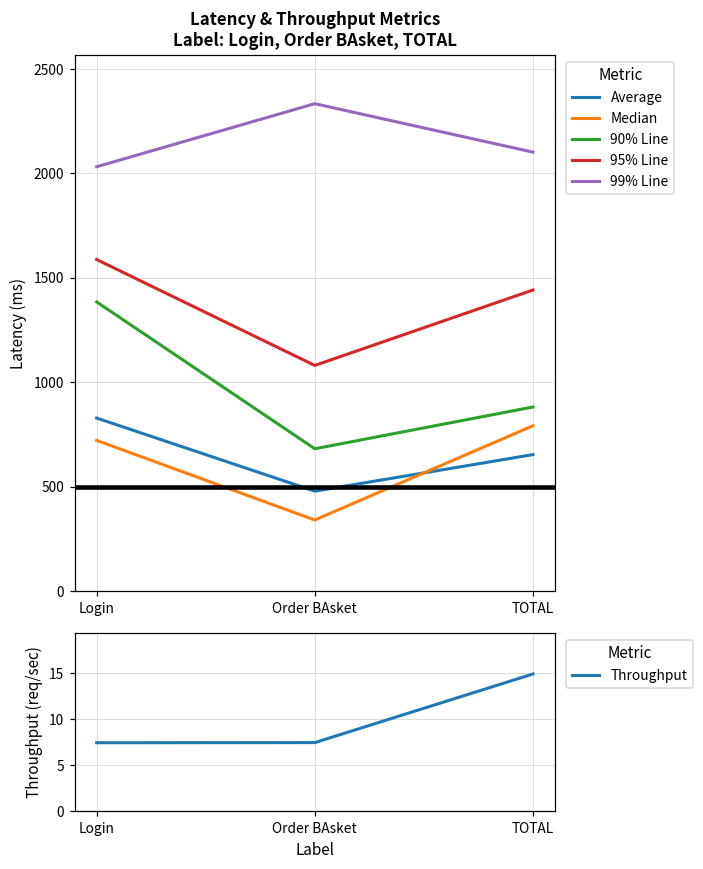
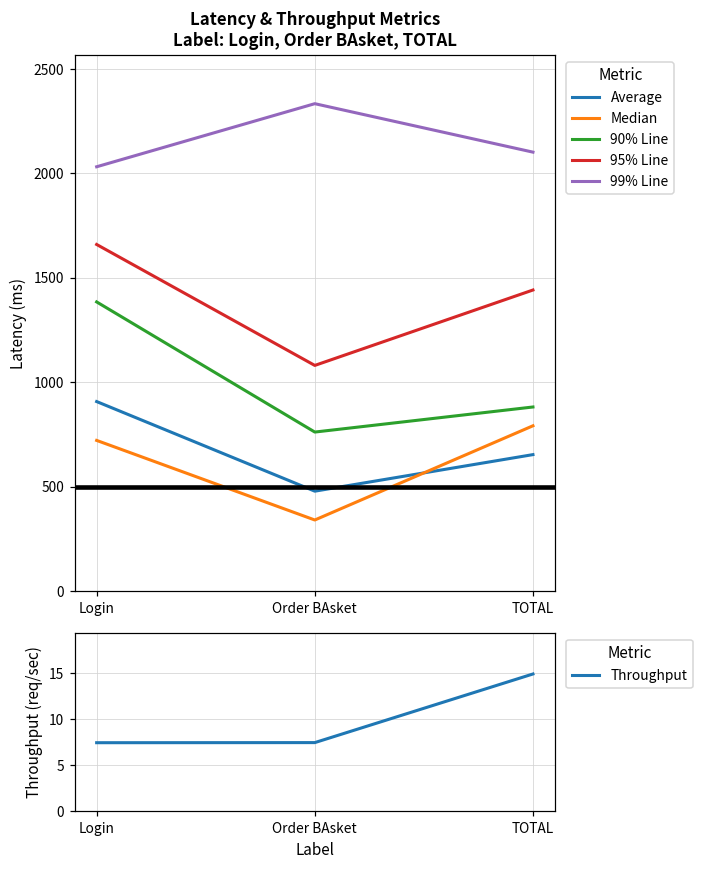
Latency & Throughput Metrics Label: Login, Order BAsket, TOTAL, Average, Login: 830 -> 910
Latency & Throughput Metrics Label: Login, Order BAsket, TOTAL, 95% Line, Login: 1590 -> 1660
Latency & Throughput Metrics Label: Login, Order BAsket, TOTAL, 90% Line, Order BAsket: 680 -> 760
